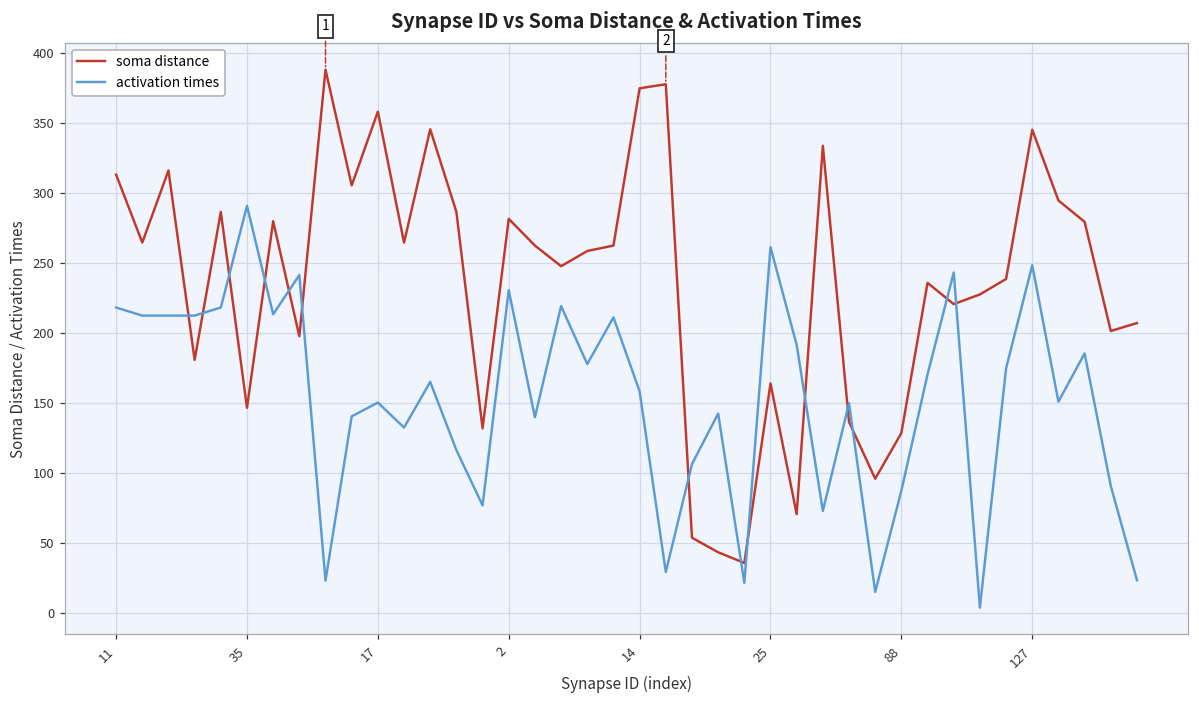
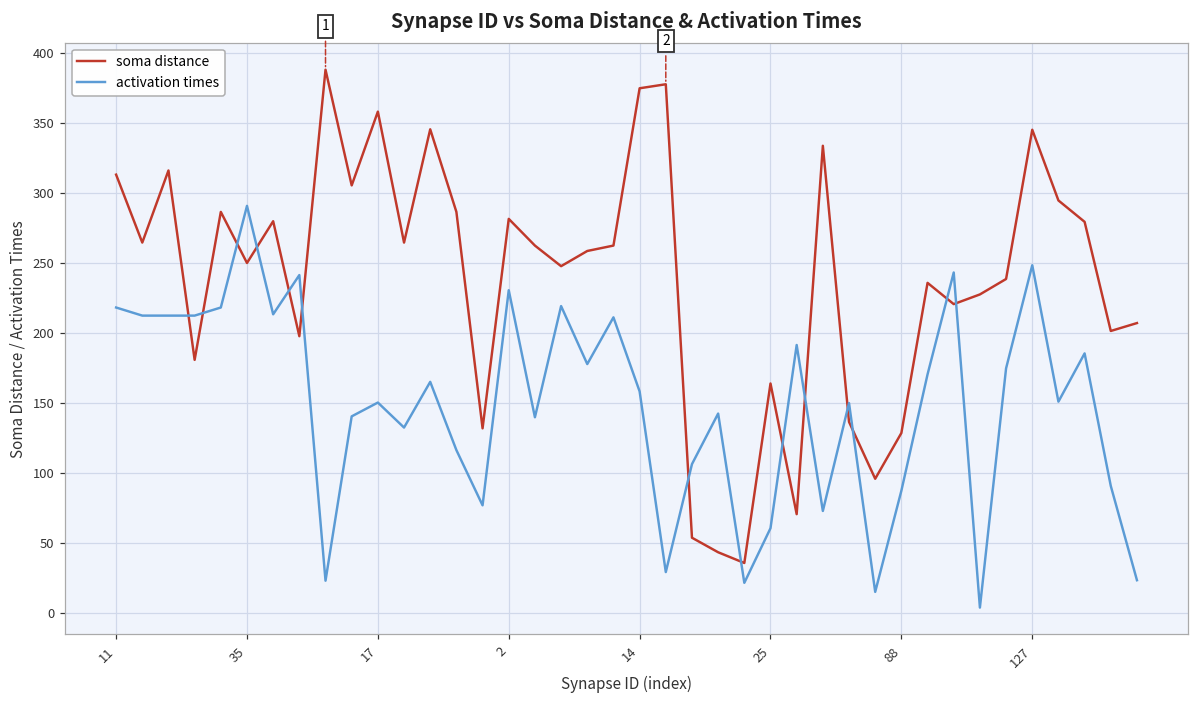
soma distance, 35: 146 -> 250
activation times, 25: 261 -> 60
